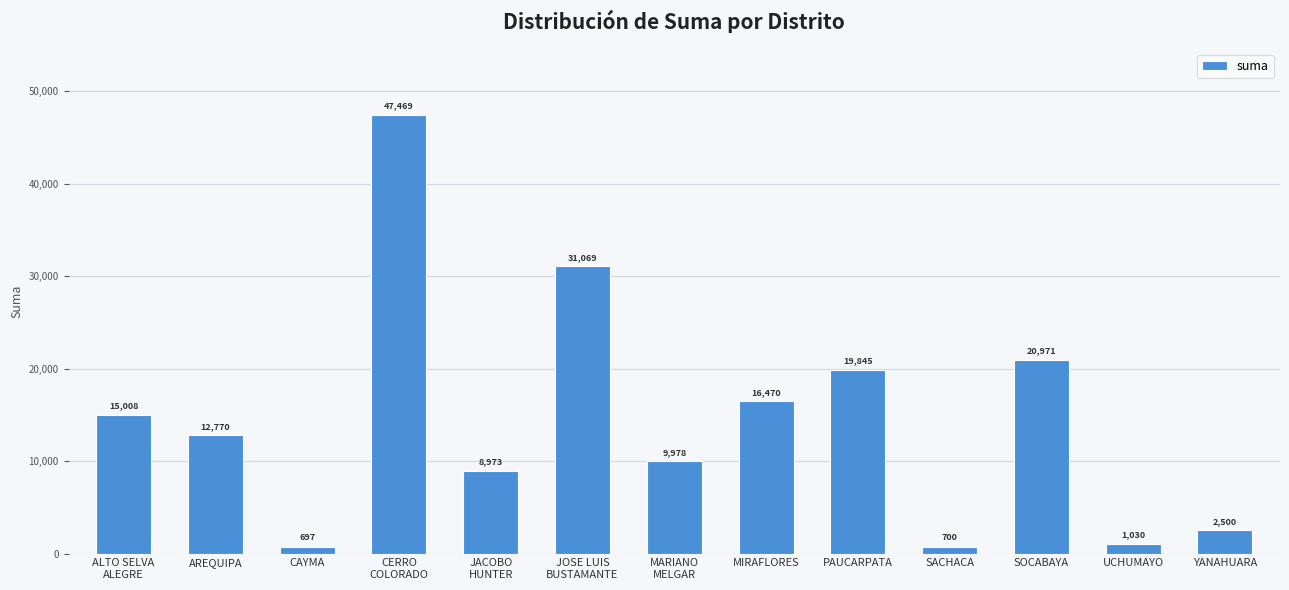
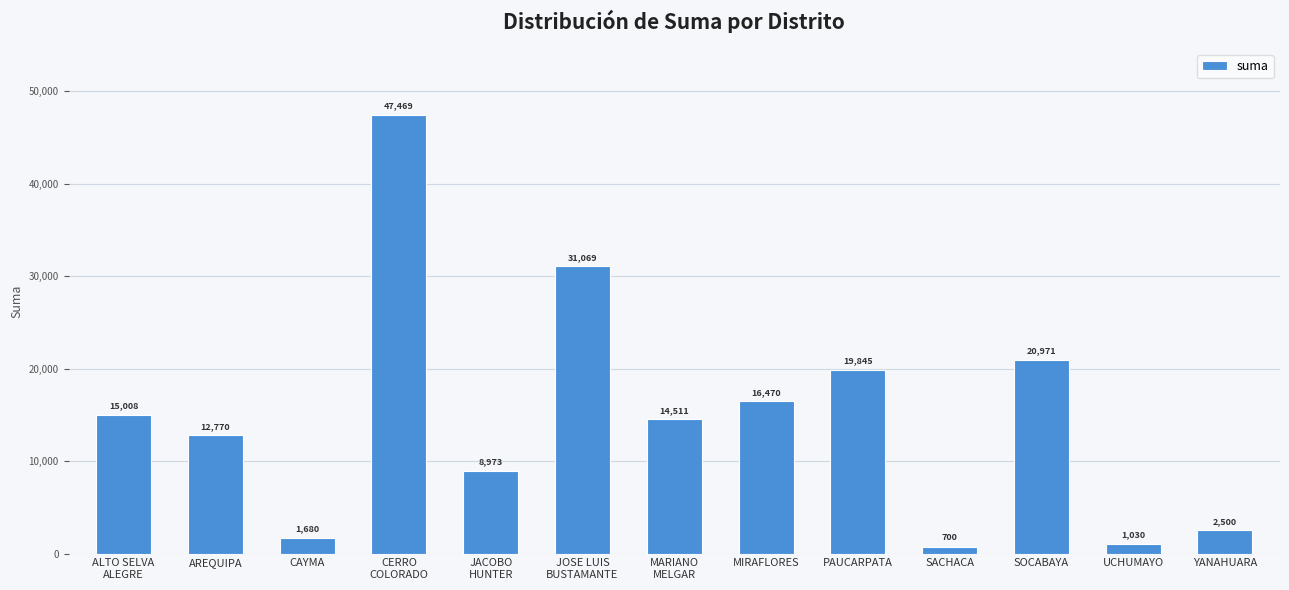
CAYMA: 697 -> 1,680
MARIANO MELGAR: 9,978 -> 14,511
